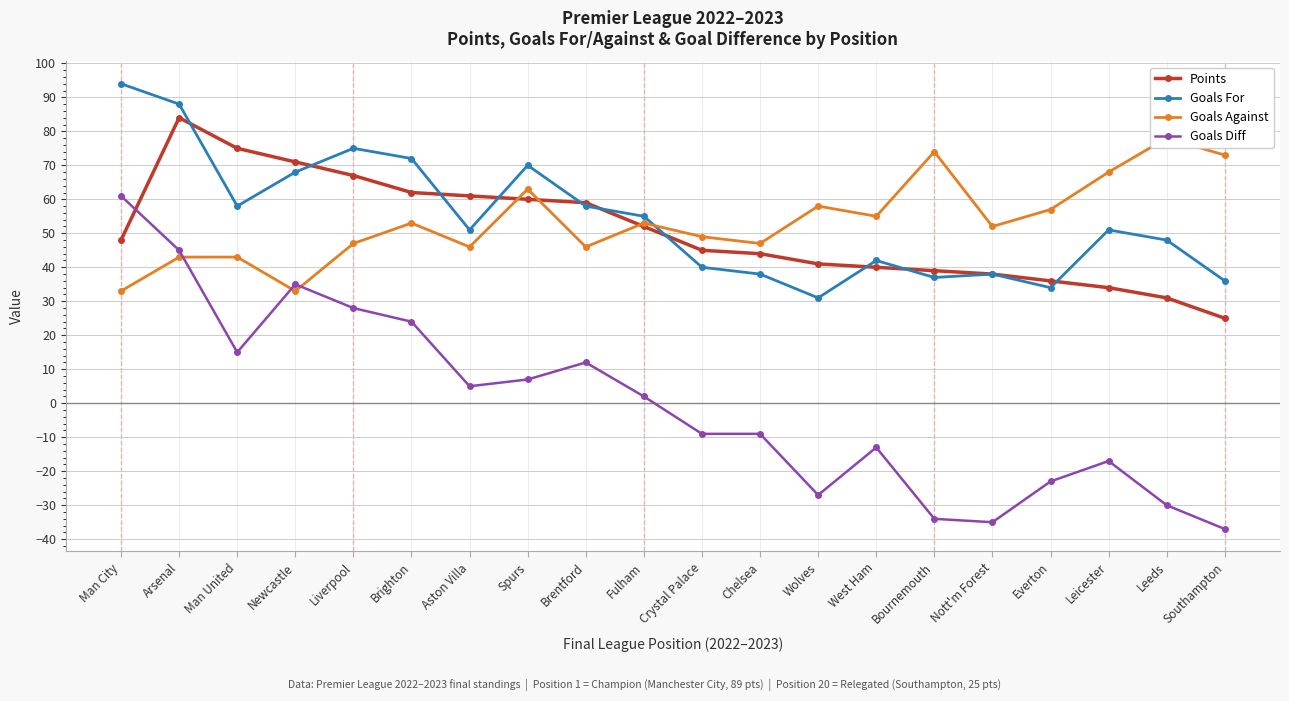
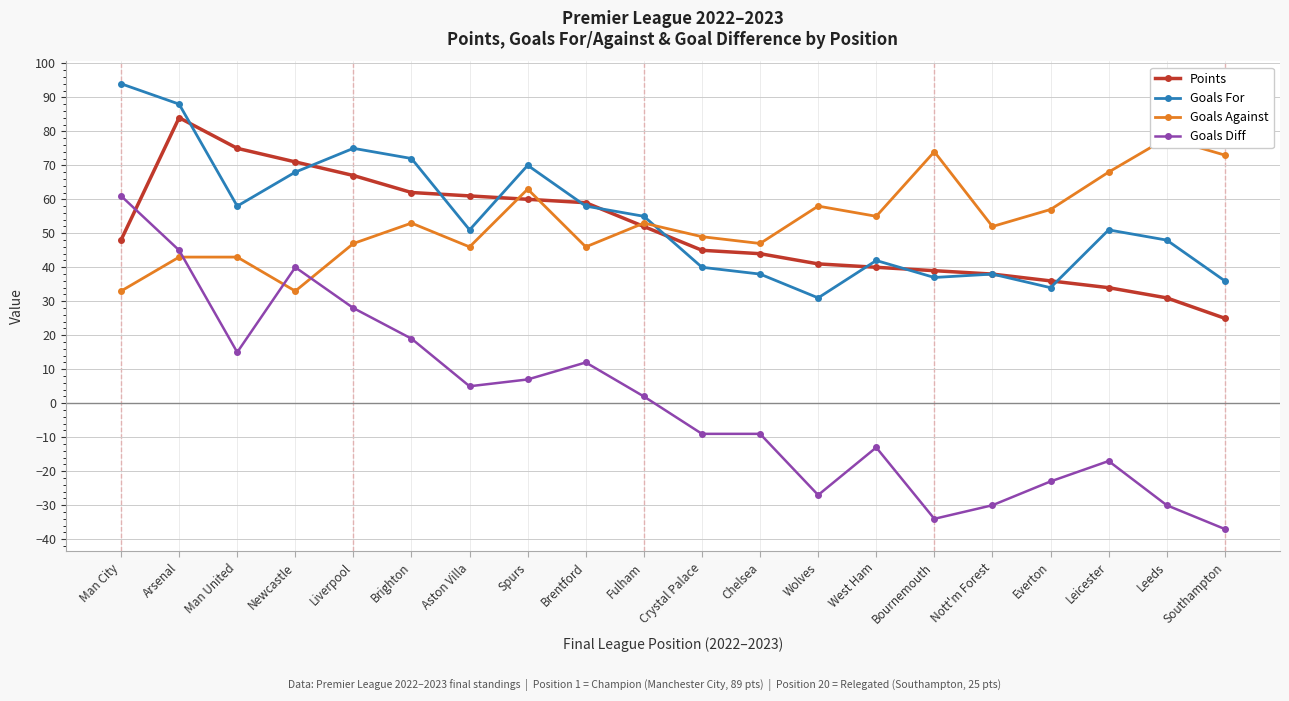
Goals Diff, Newcastle: 35 -> 40
Goals Diff, Brighton: 24 -> 19
Goals Diff, Nott'm Forest: -35 -> -30
